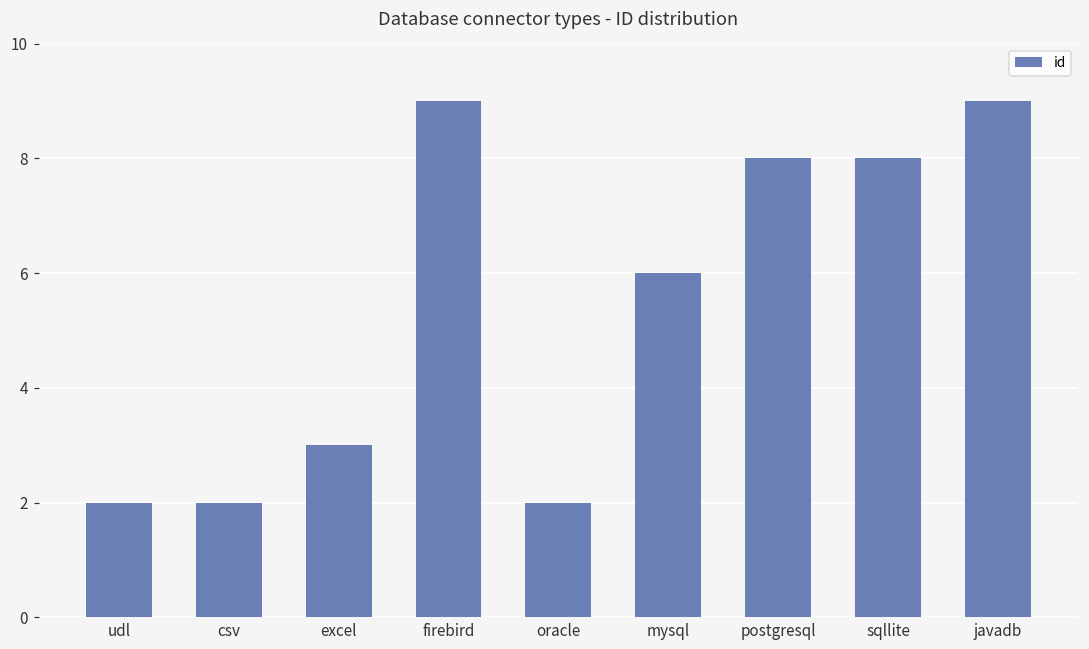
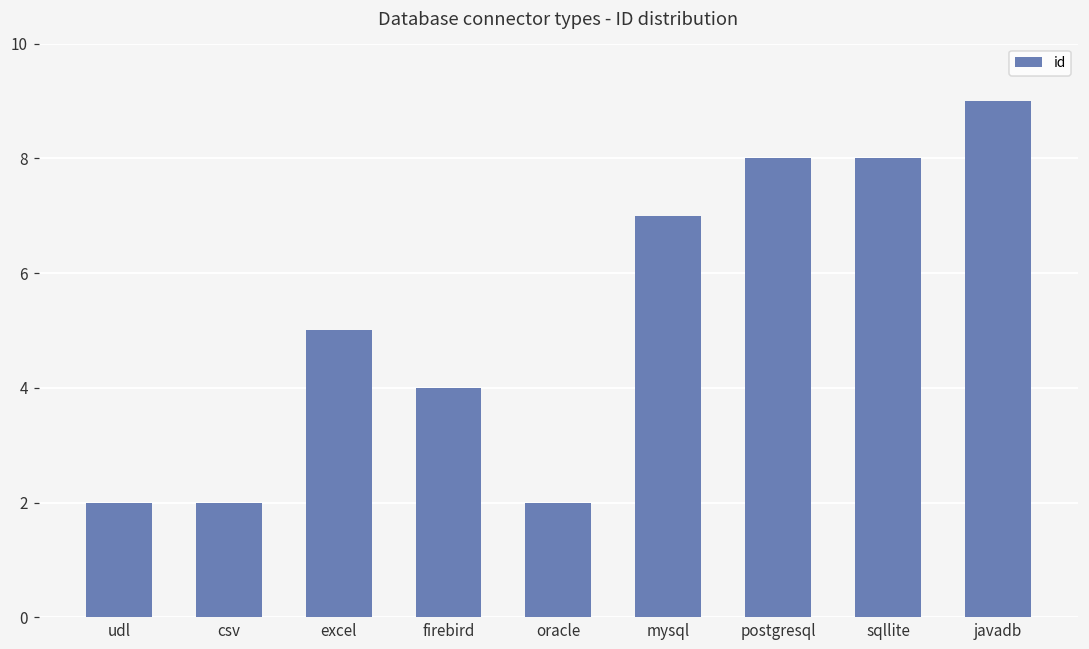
excel: 3 -> 5
firebird: 9 -> 4
mysql: 6 -> 7
